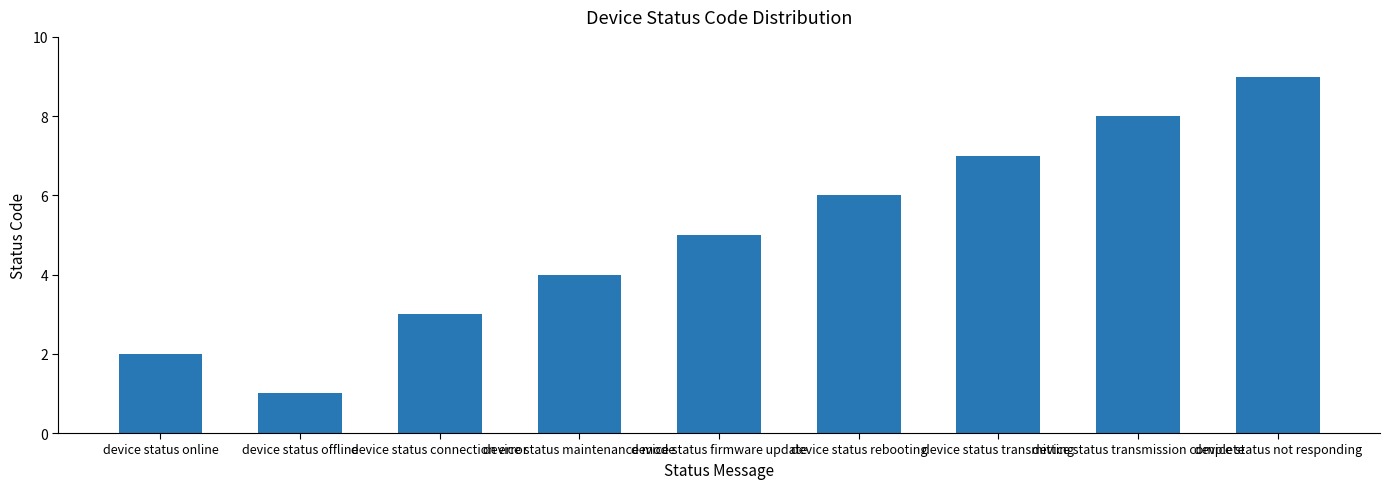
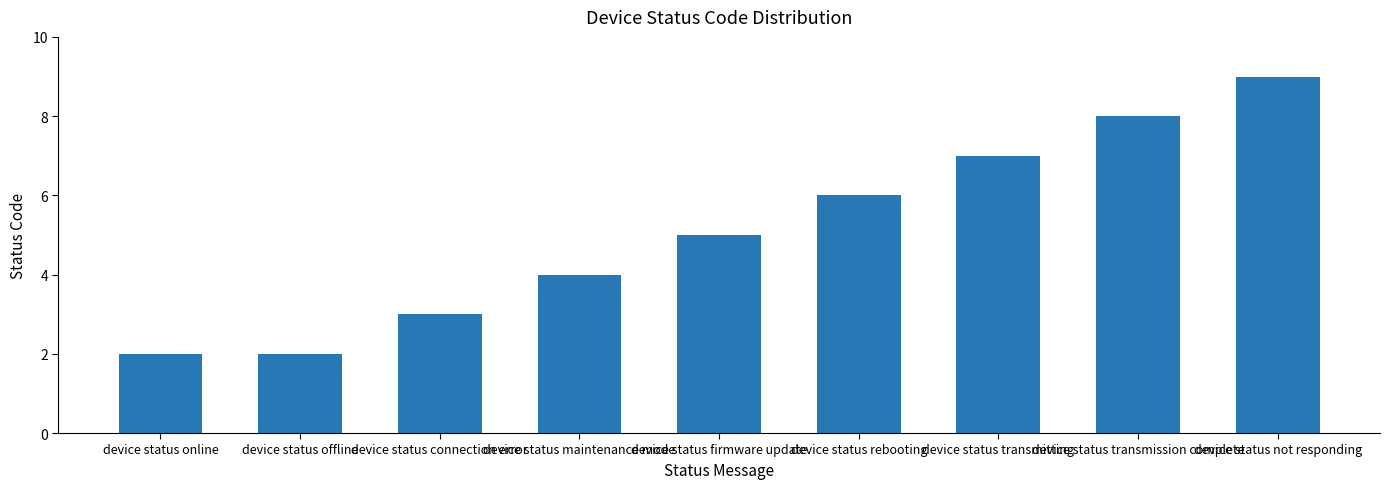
device status offline: 1 -> 2
